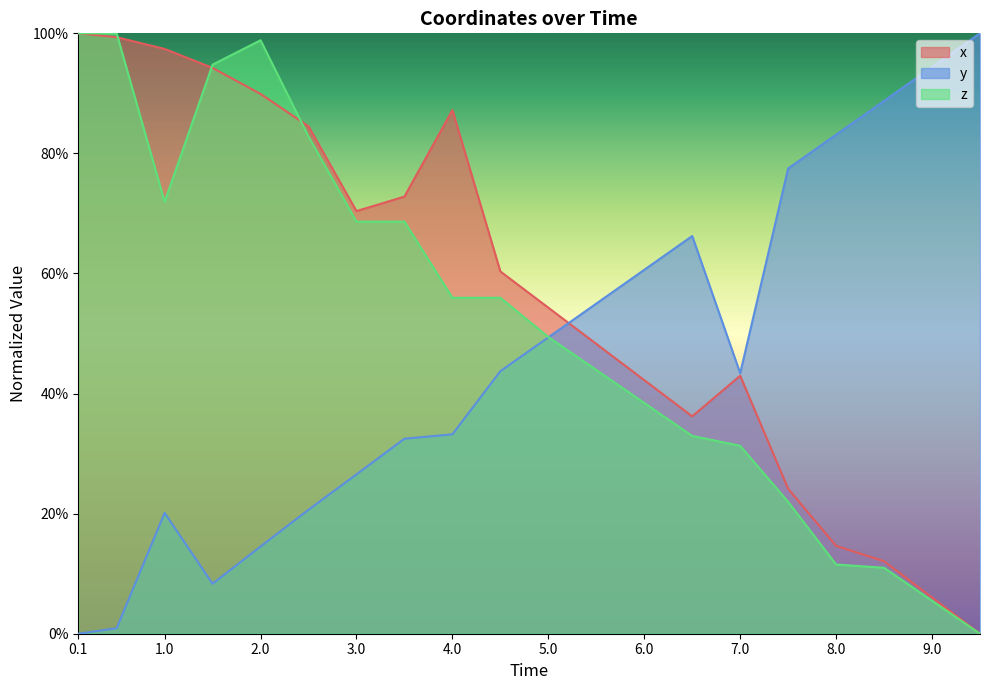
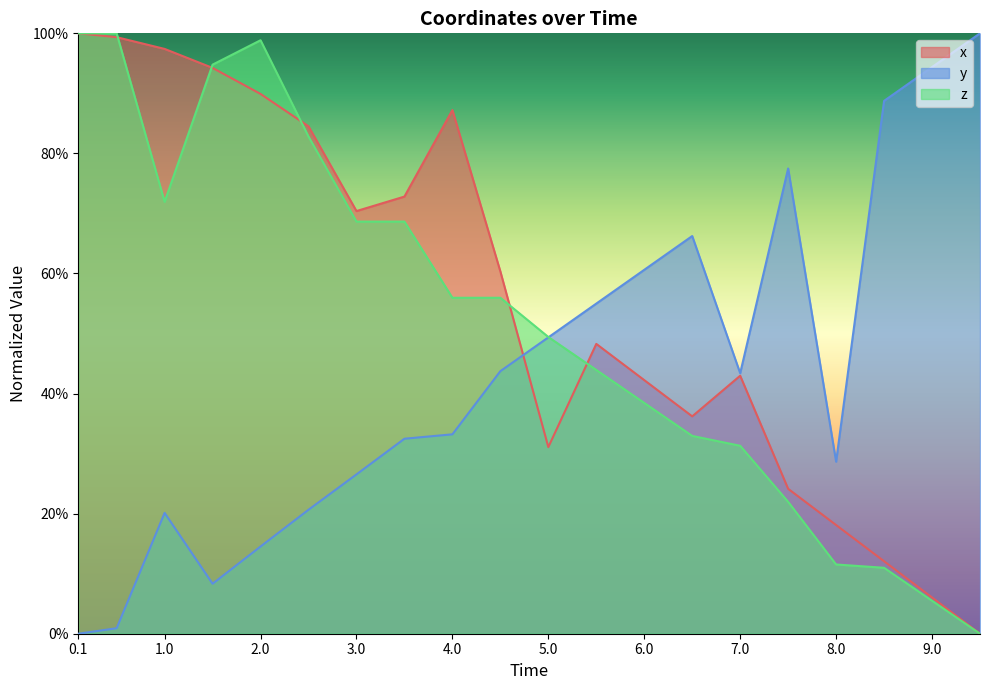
x, 5.0: 54% -> 31%
x, 8.0: 15% -> 18%
y, 8.0: 83% -> 29%
